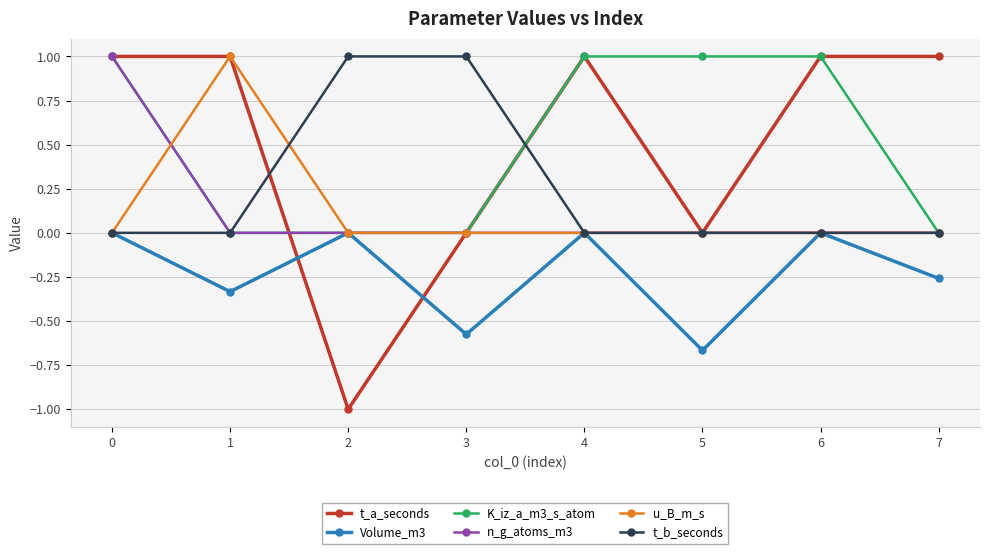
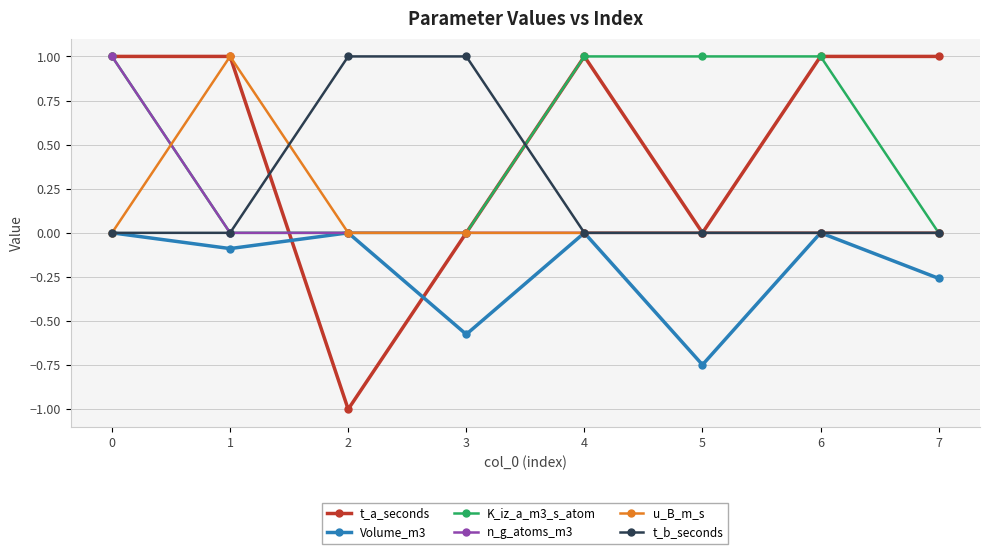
Volume_m3, 1: -0.33 -> -0.09
Volume_m3, 5: -0.67 -> -0.75
